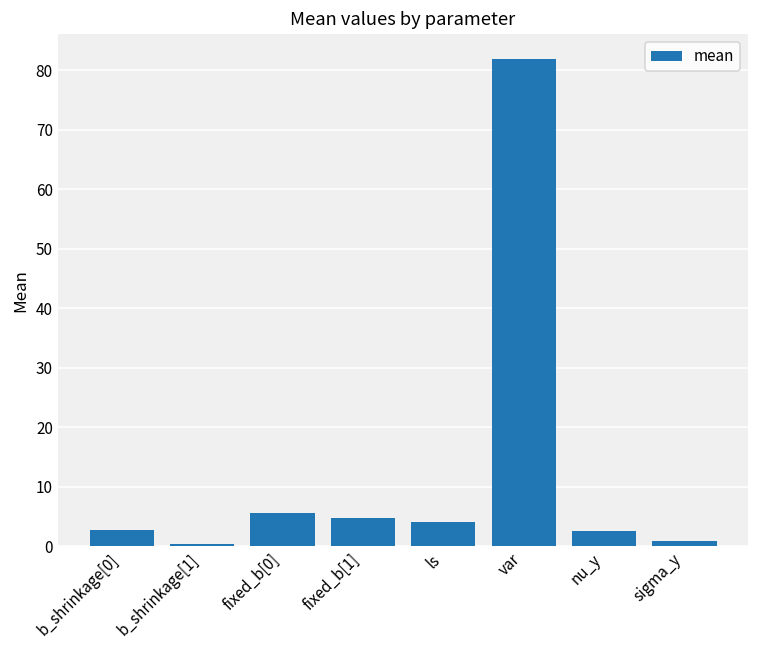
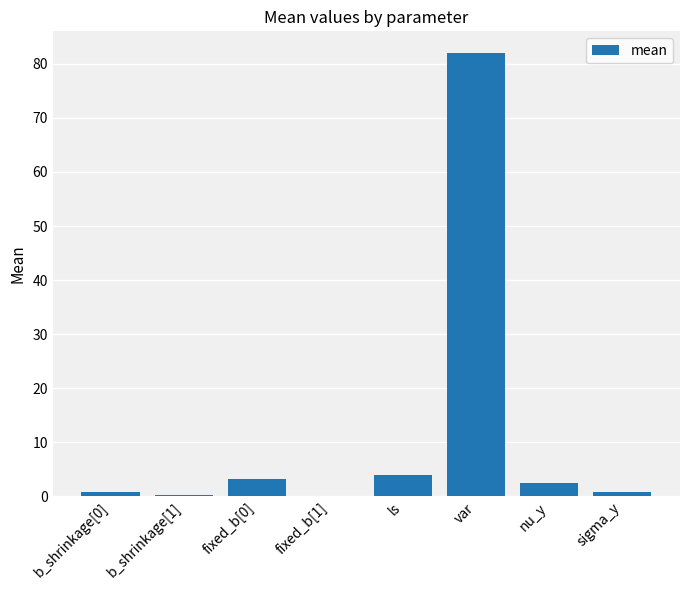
b_shrinkage[0]: 3 -> 1
fixed_b[0]: 6 -> 3
fixed_b[1]: 5 -> 0
